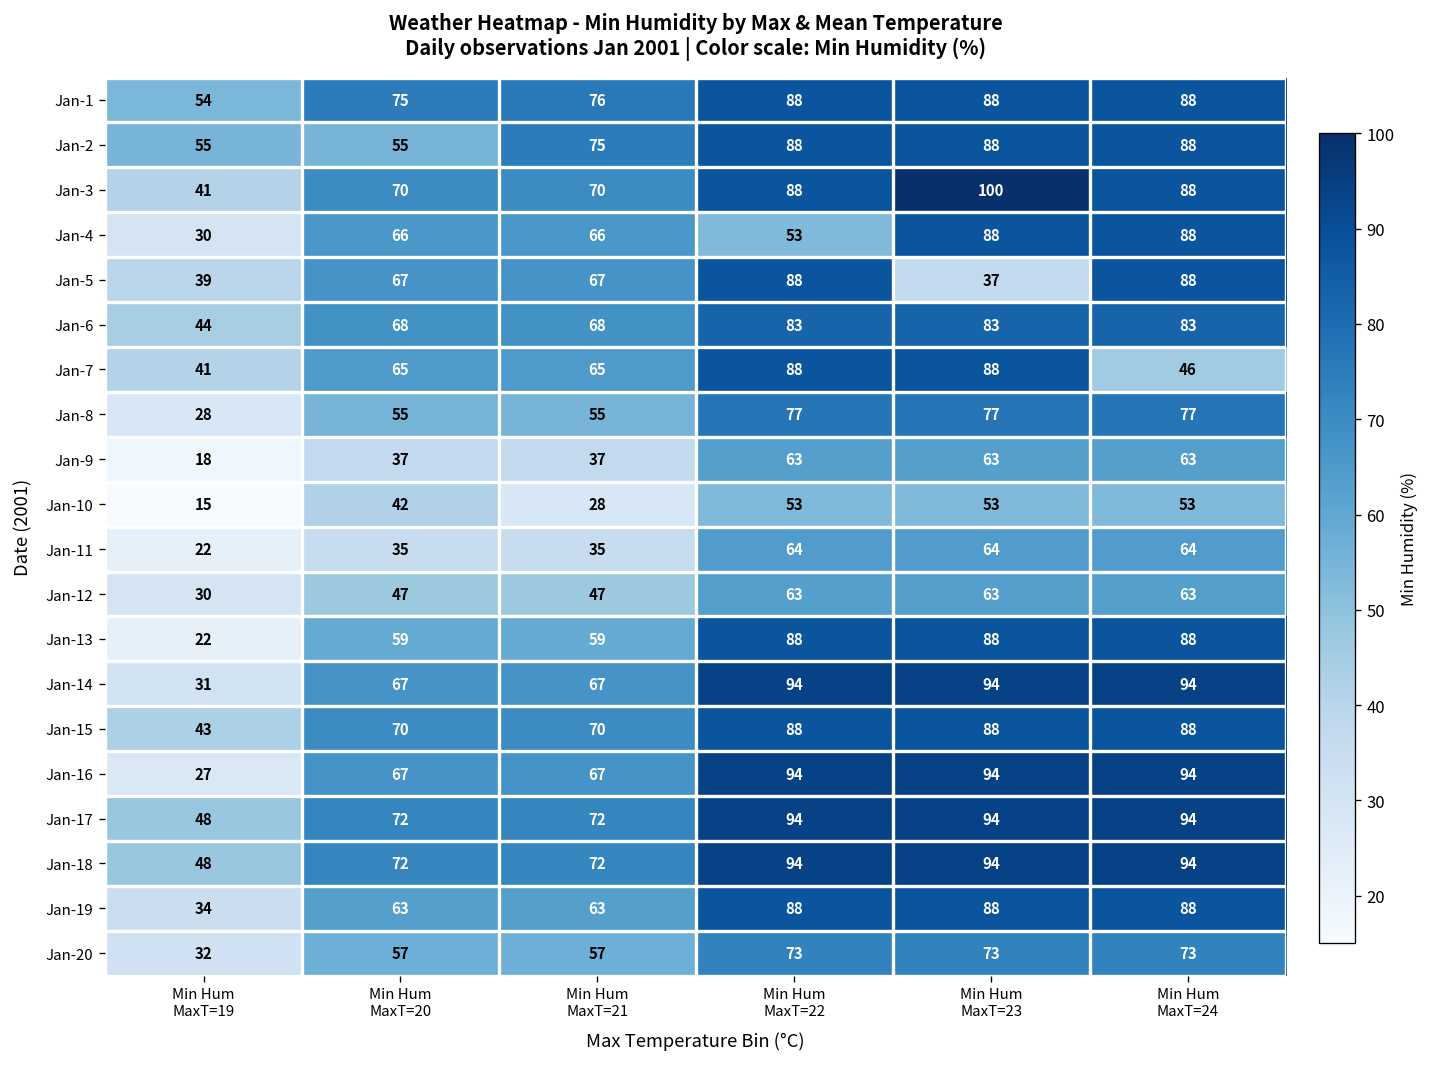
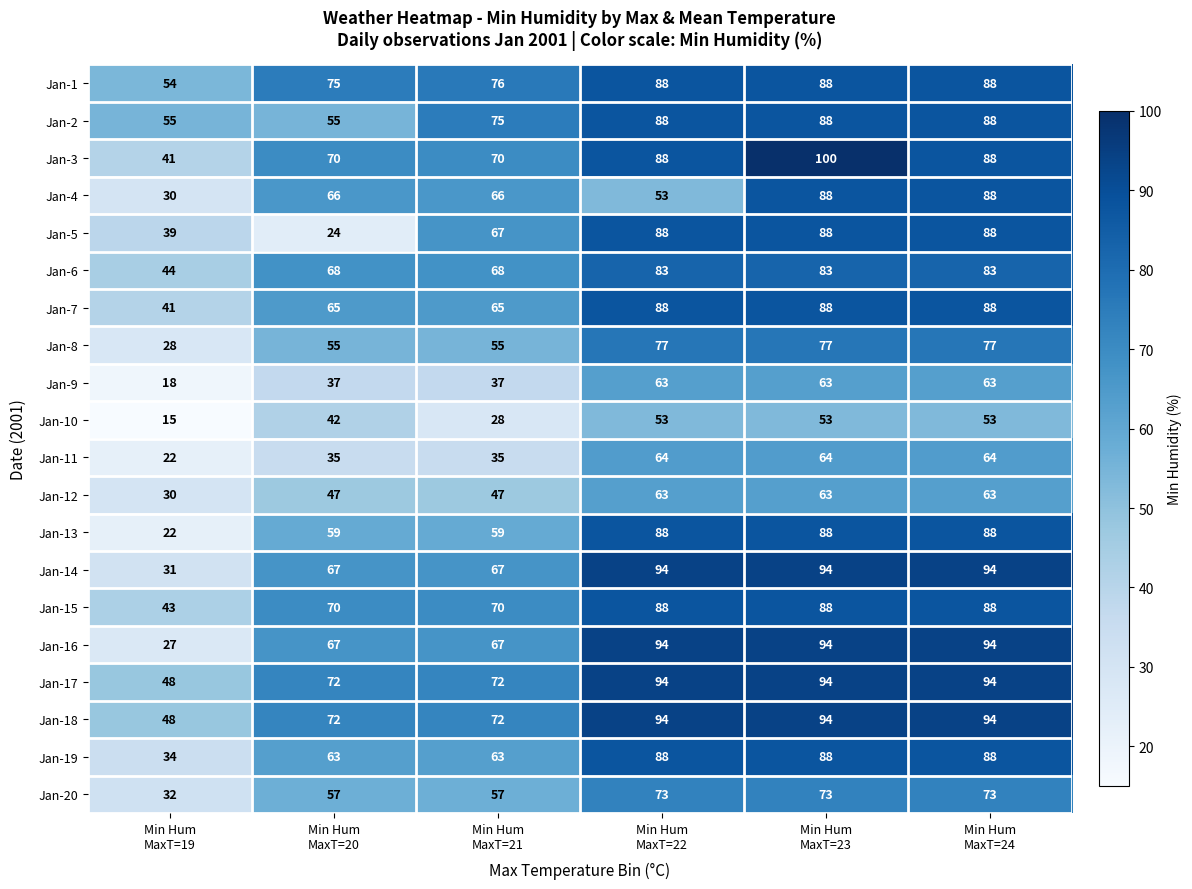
Jan-5, Min Hum MaxT=20: 67 -> 24
Jan-5, Min Hum MaxT=23: 37 -> 88
Jan-7, Min Hum MaxT=24: 46 -> 88
